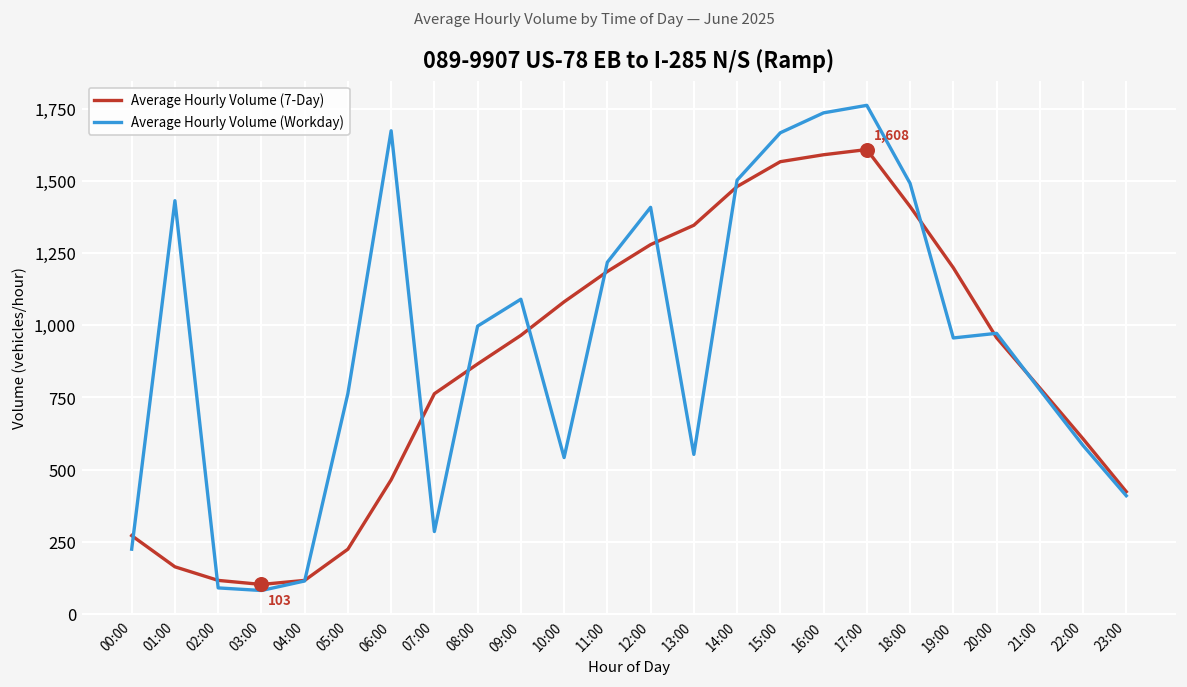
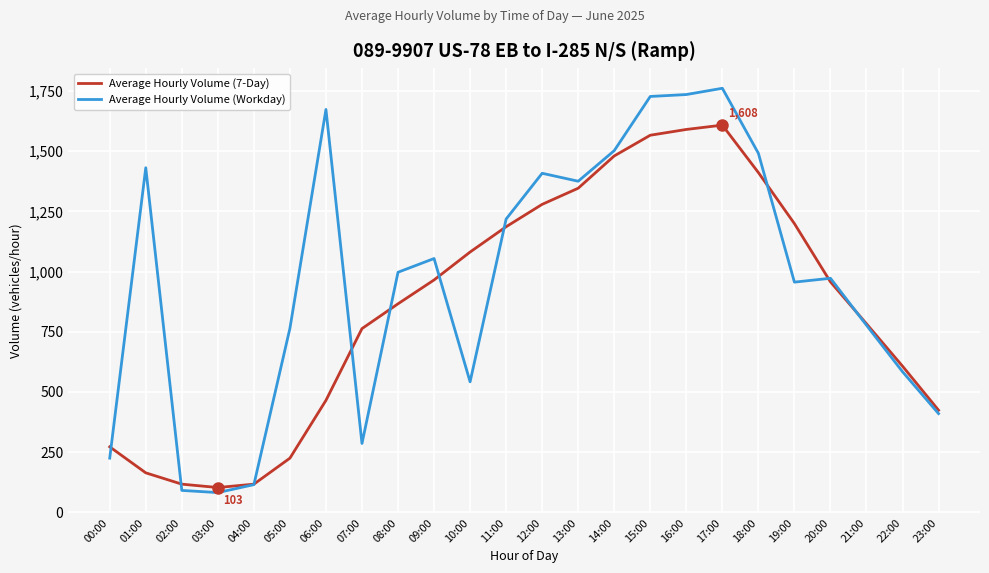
Average Hourly Volume (Workday), 09:00: 1,090 -> 1,050
Average Hourly Volume (Workday), 13:00: 550 -> 1,380
Average Hourly Volume (Workday), 15:00: 1,670 -> 1,730
